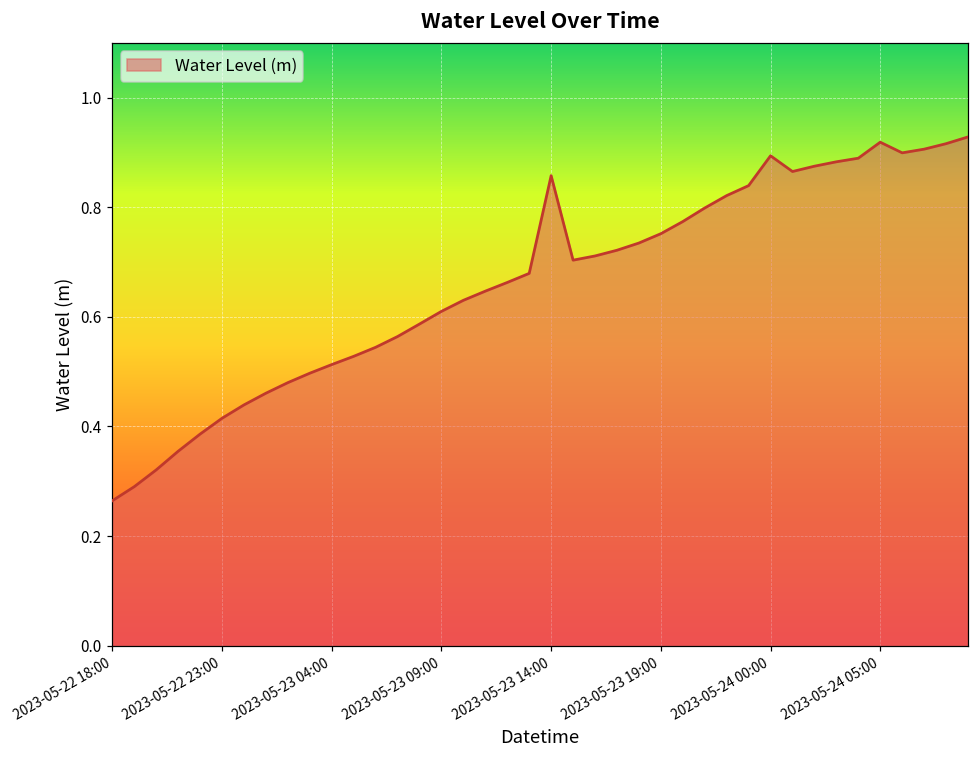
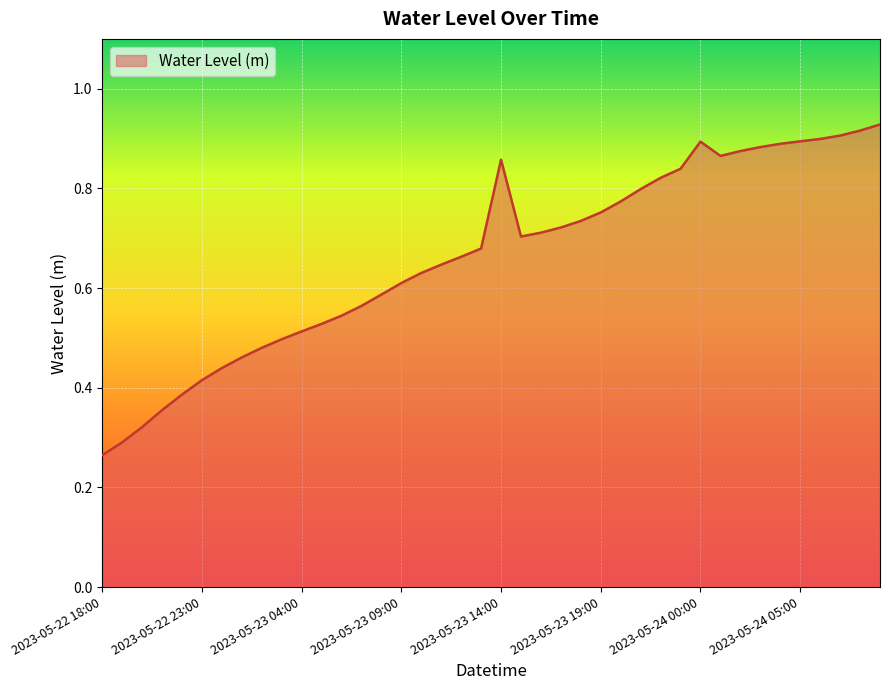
2023-05-24 05:00: 0.92 -> 0.89
